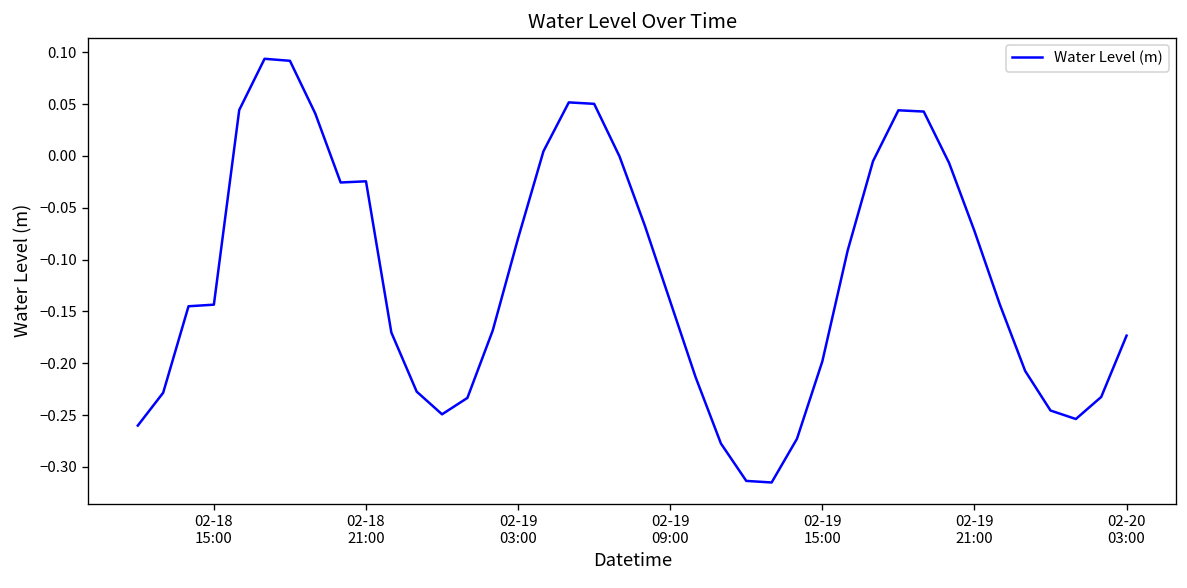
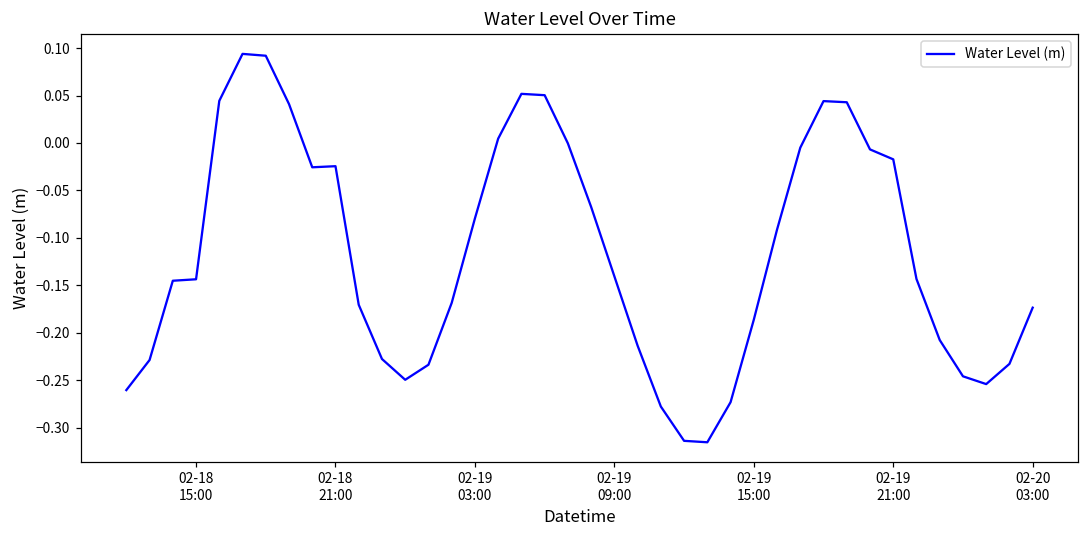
02-19 15:00: -0.20 -> -0.19
02-19 21:00: -0.07 -> -0.02
